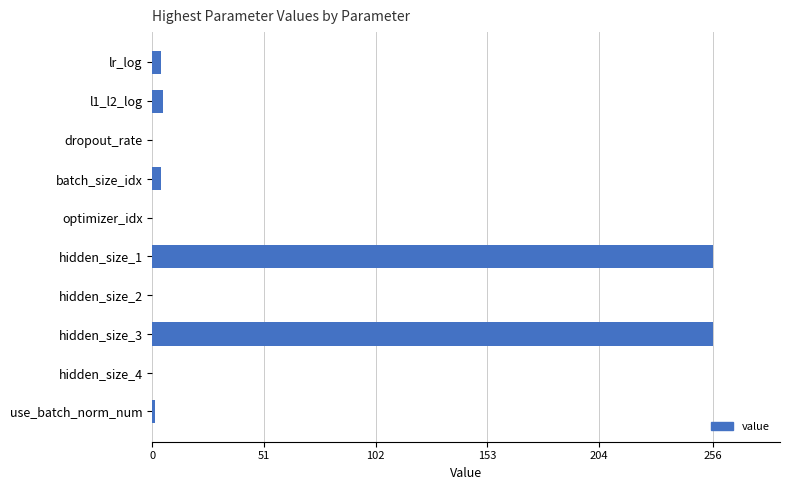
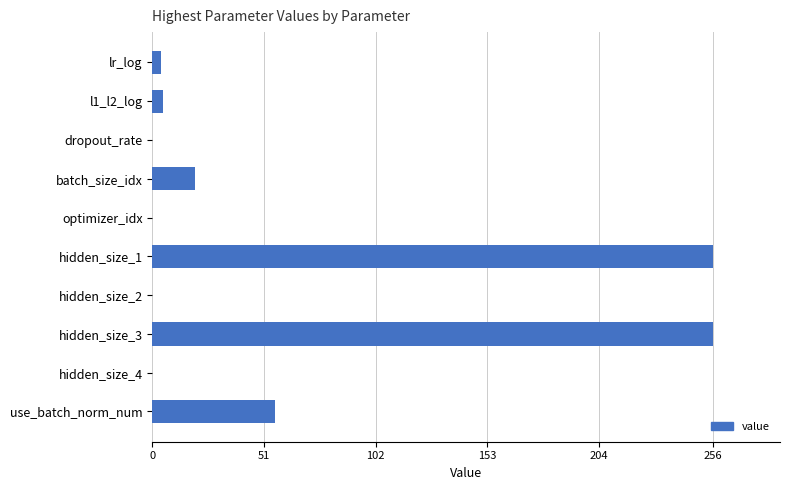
batch_size_idx: 4 -> 20
use_batch_norm_num: 1 -> 56
